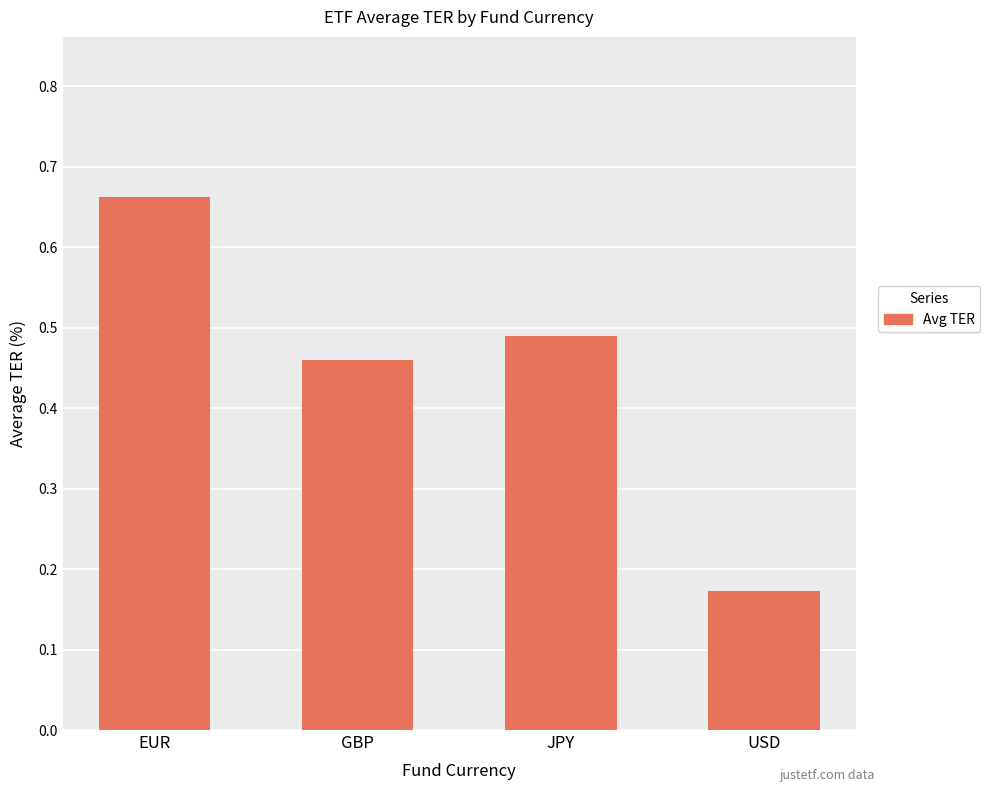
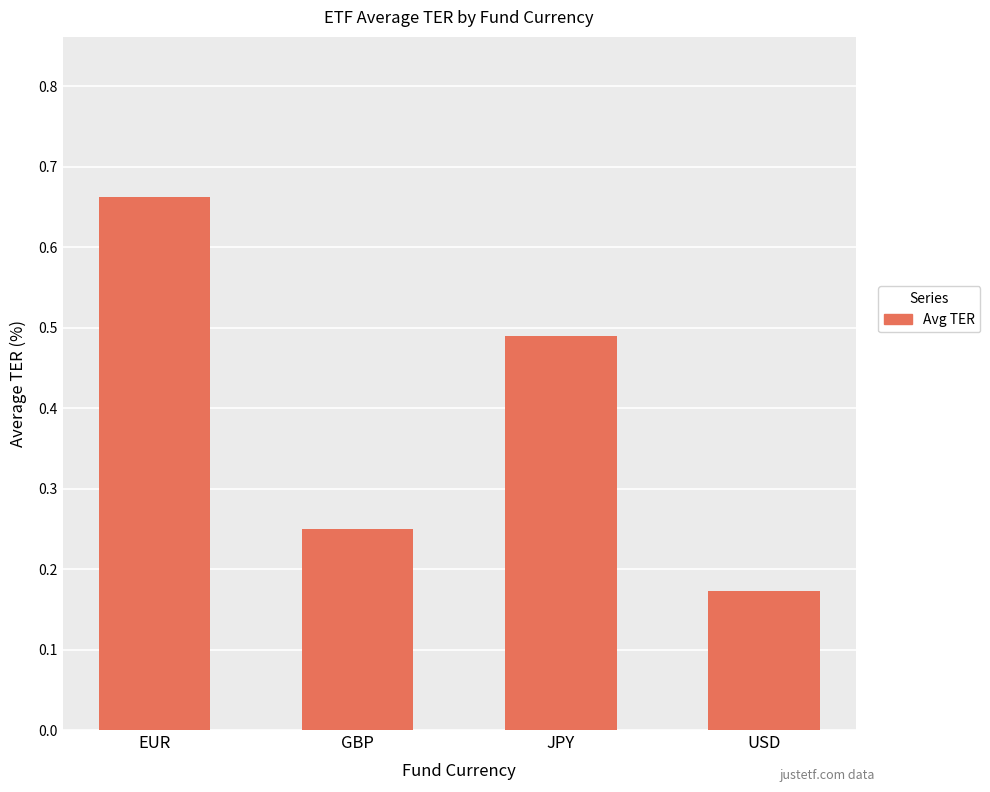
GBP: 0.46 -> 0.25
